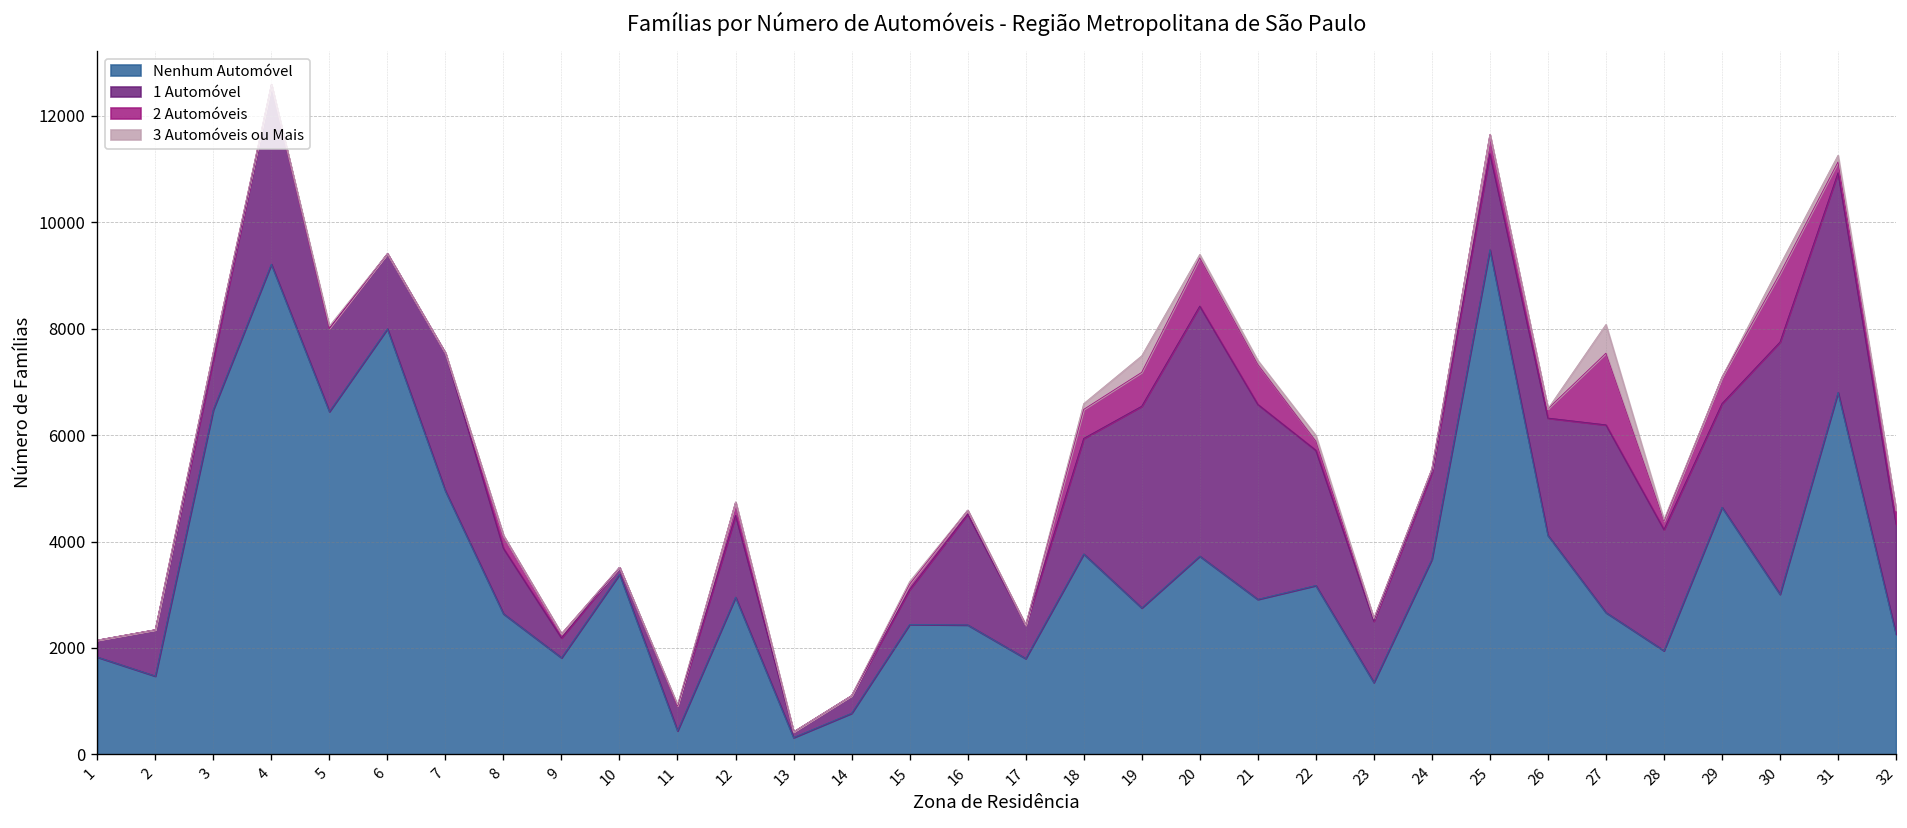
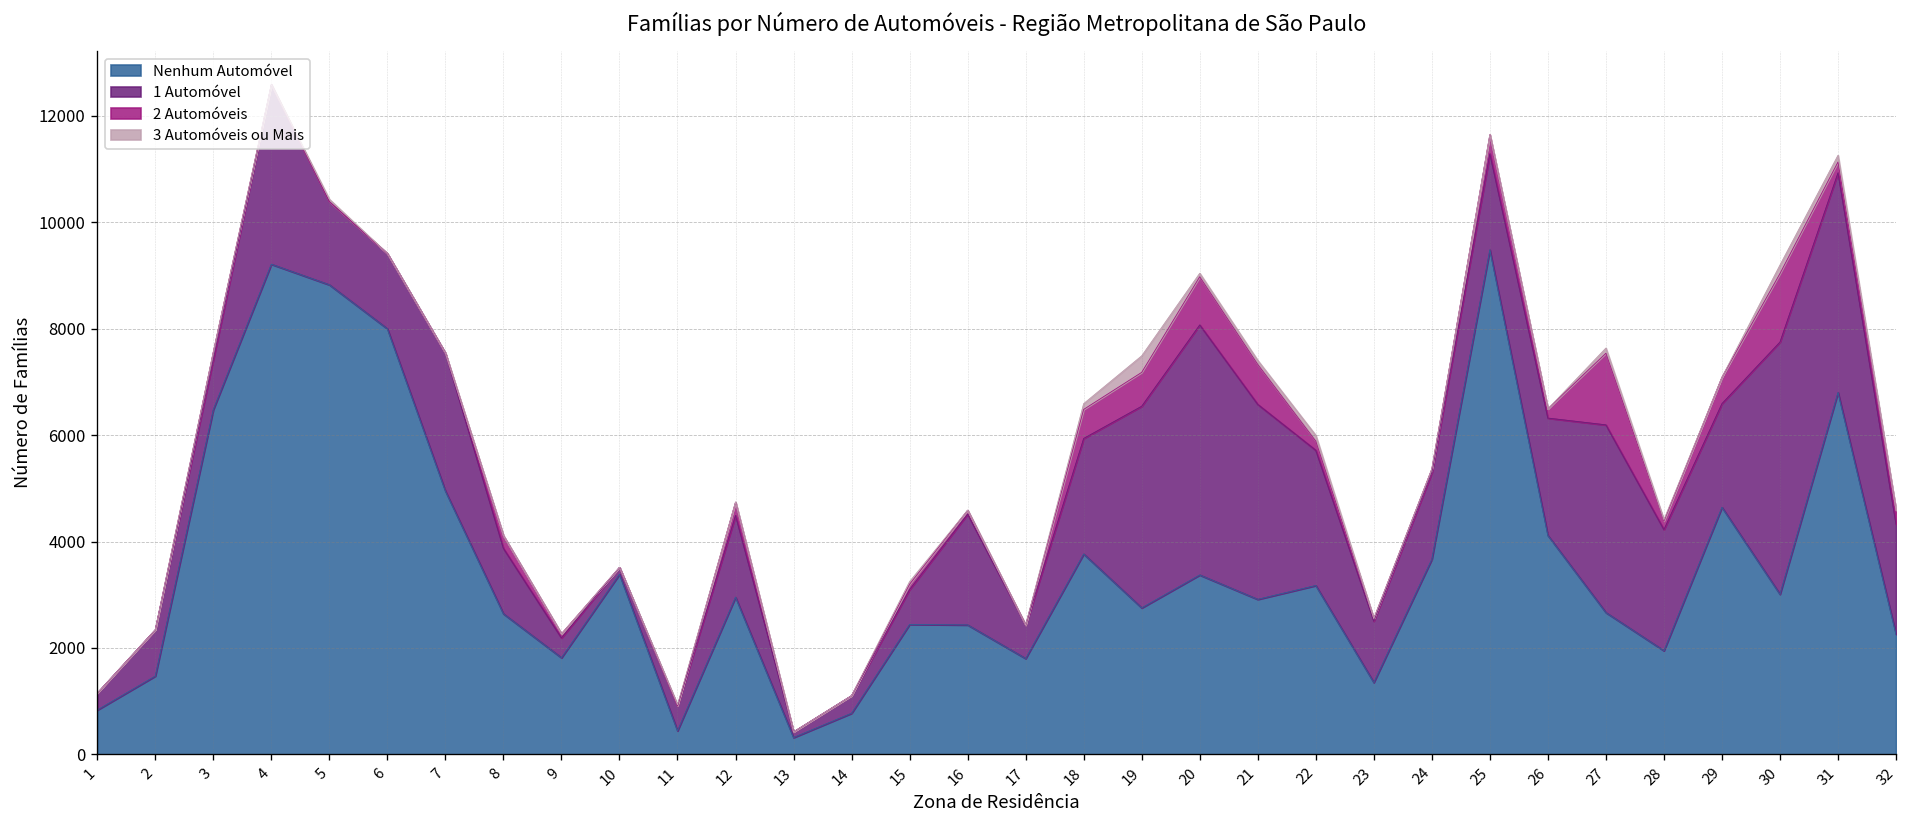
Nenhum Automóvel, 1: 1800 -> 800
Nenhum Automóvel, 5: 6400 -> 8800
Nenhum Automóvel, 20: 3700 -> 3400
3 Automóveis ou Mais, 27: 500 -> 100
